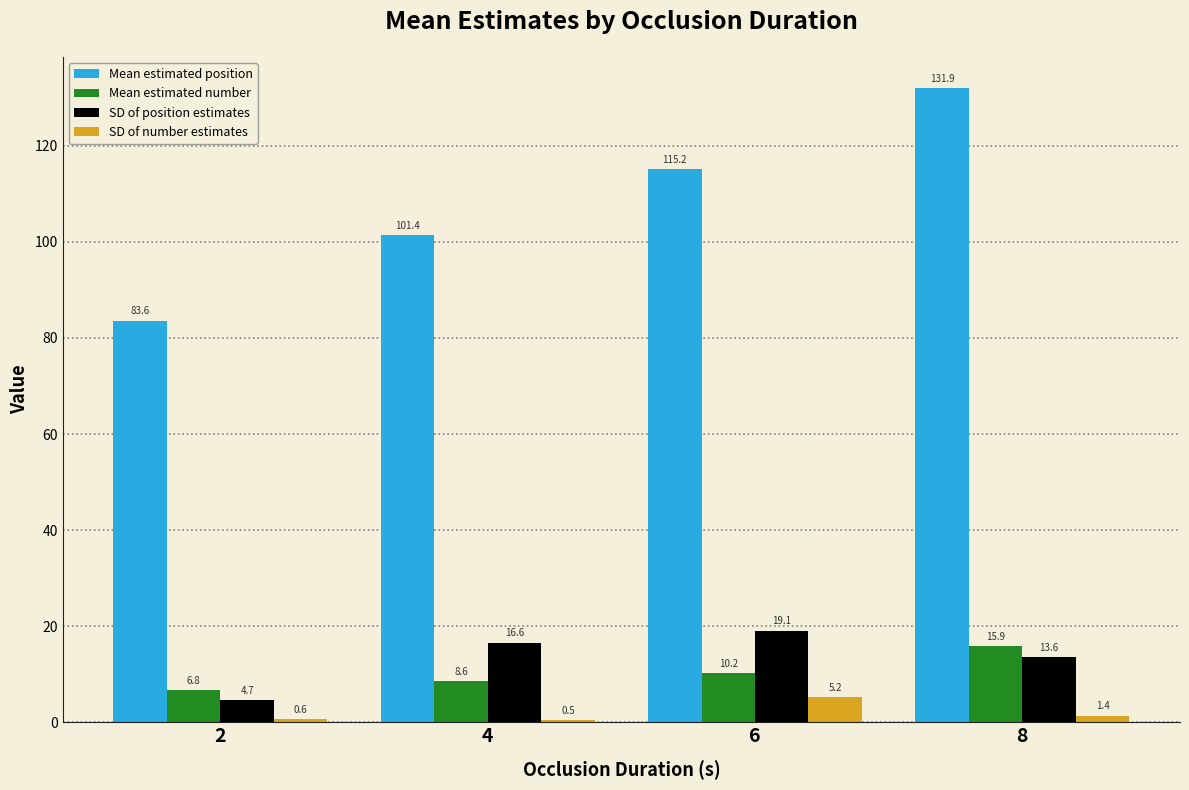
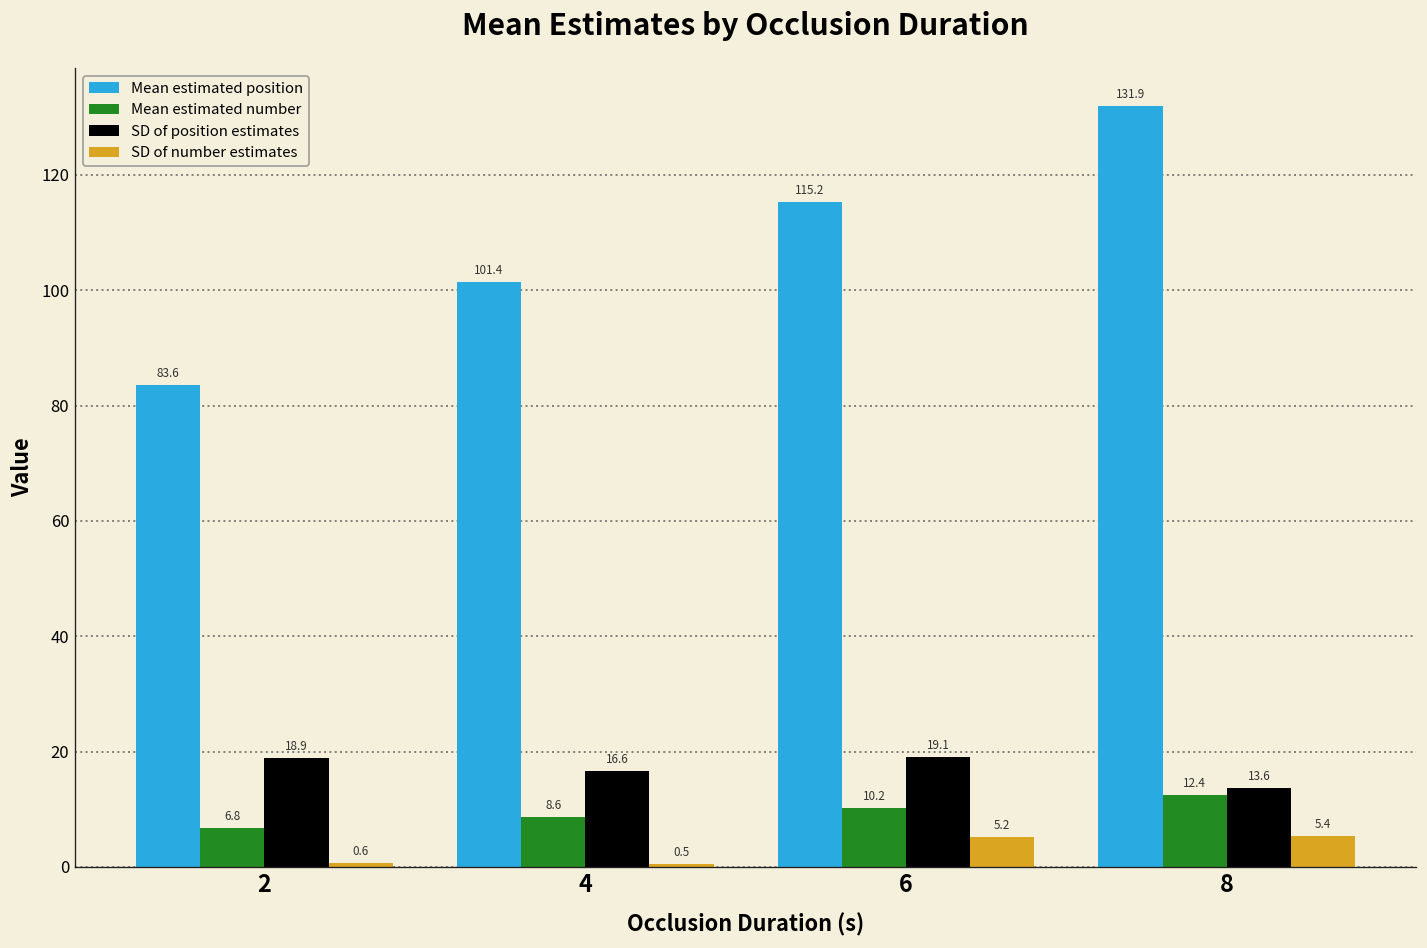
SD of position estimates, 2: 4.7 -> 18.9
Mean estimated number, 8: 15.9 -> 12.4
SD of number estimates, 8: 1.4 -> 5.4
